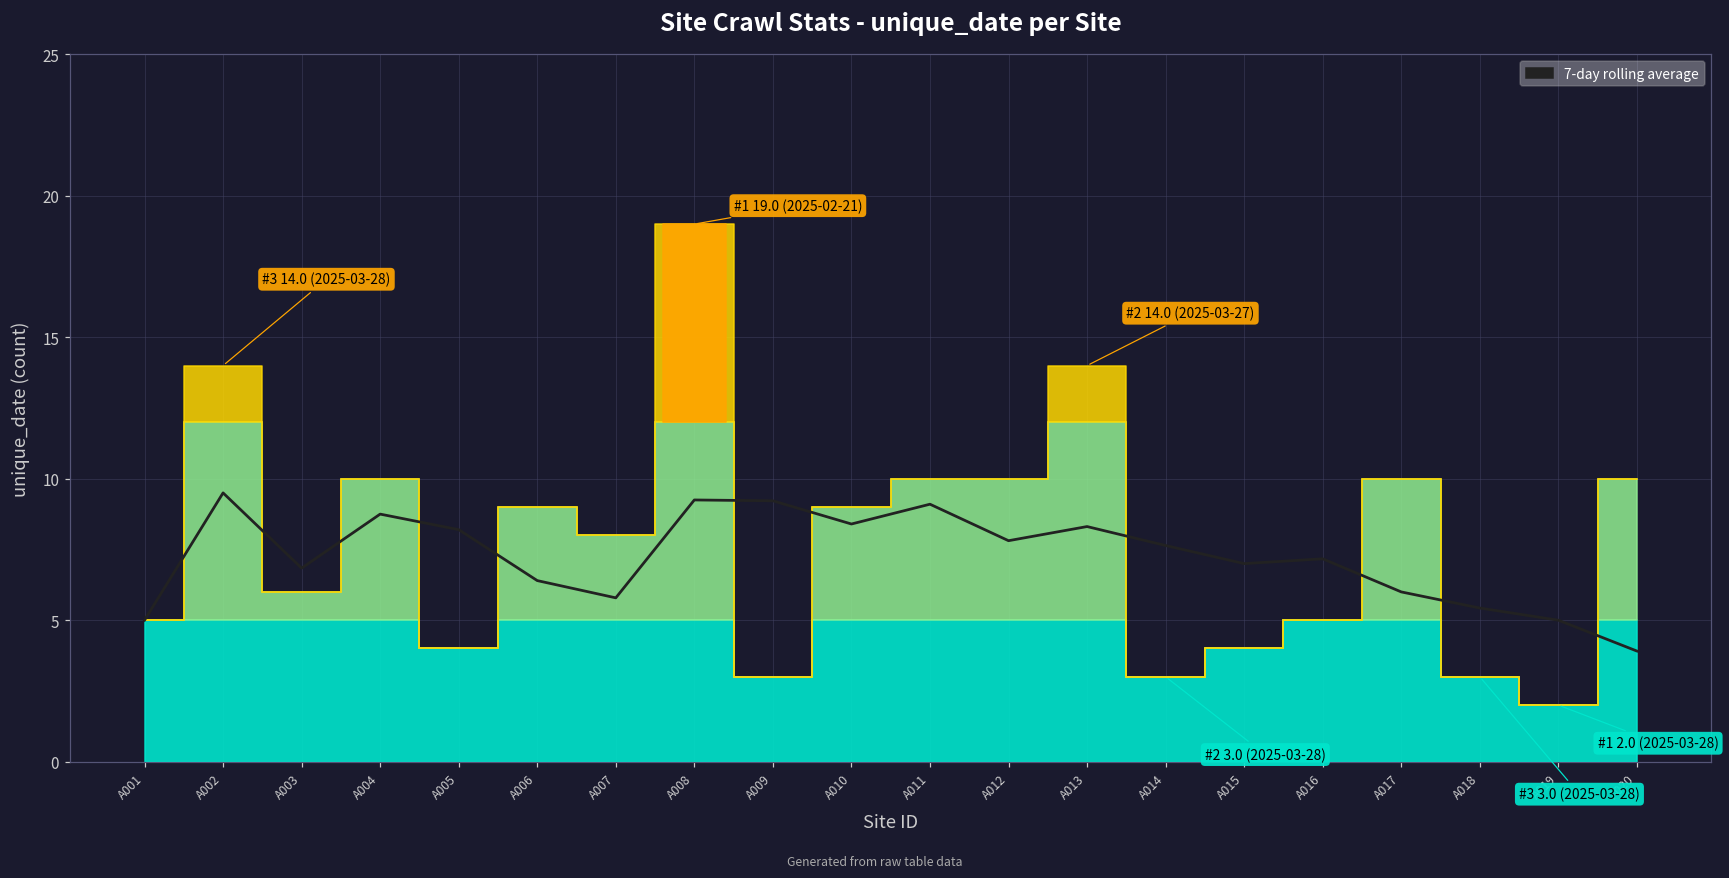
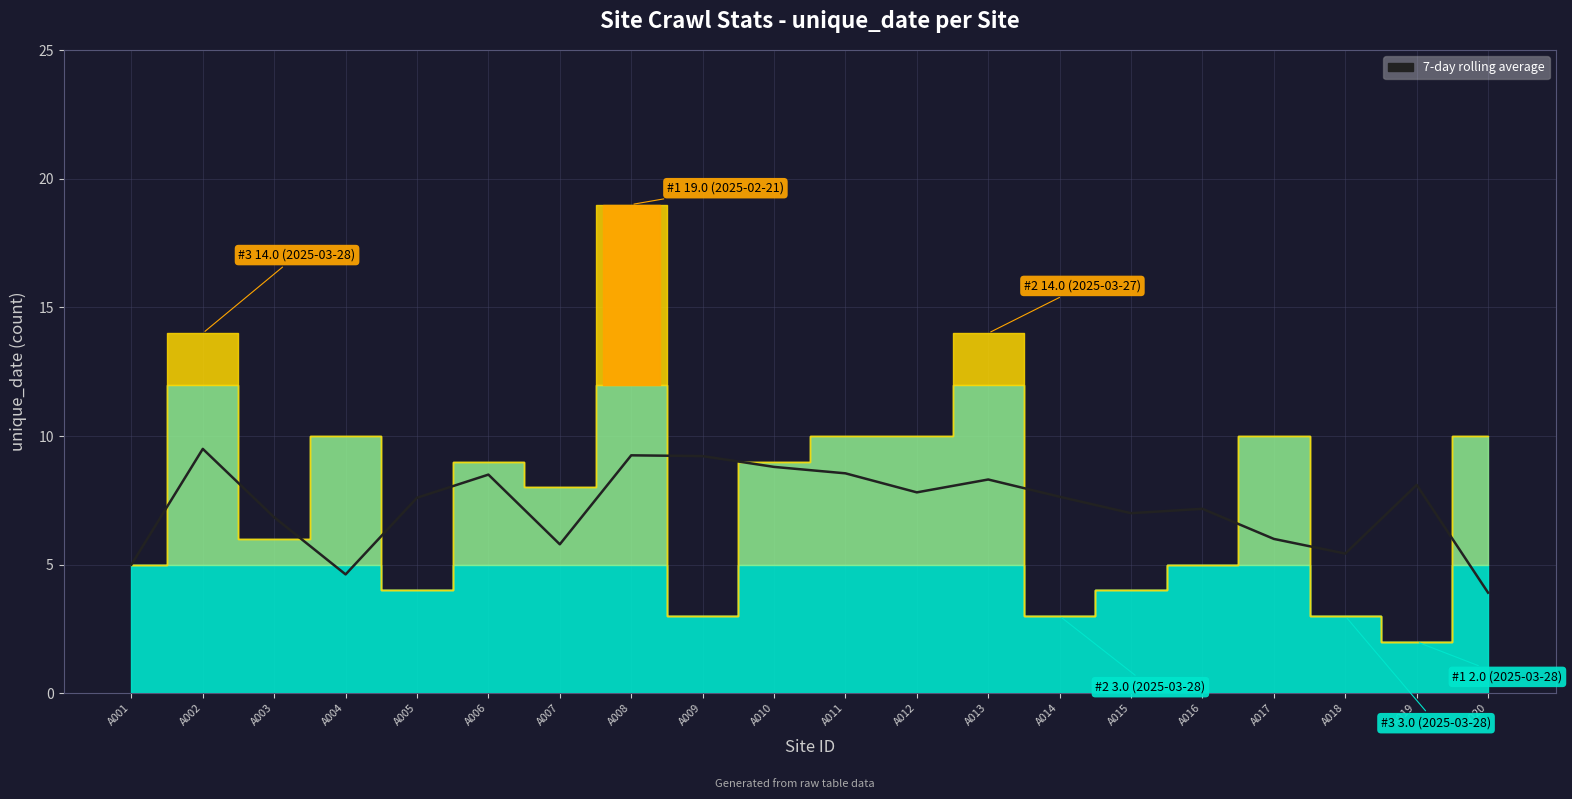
7-day rolling average, A004: 8.8 -> 4.6
7-day rolling average, A005: 8.2 -> 7.6
7-day rolling average, A006: 6.4 -> 8.5
7-day rolling average, A010: 8.4 -> 8.8
7-day rolling average, A011: 9.1 -> 8.6
7-day rolling average, A019: 5.0 -> 8.1
